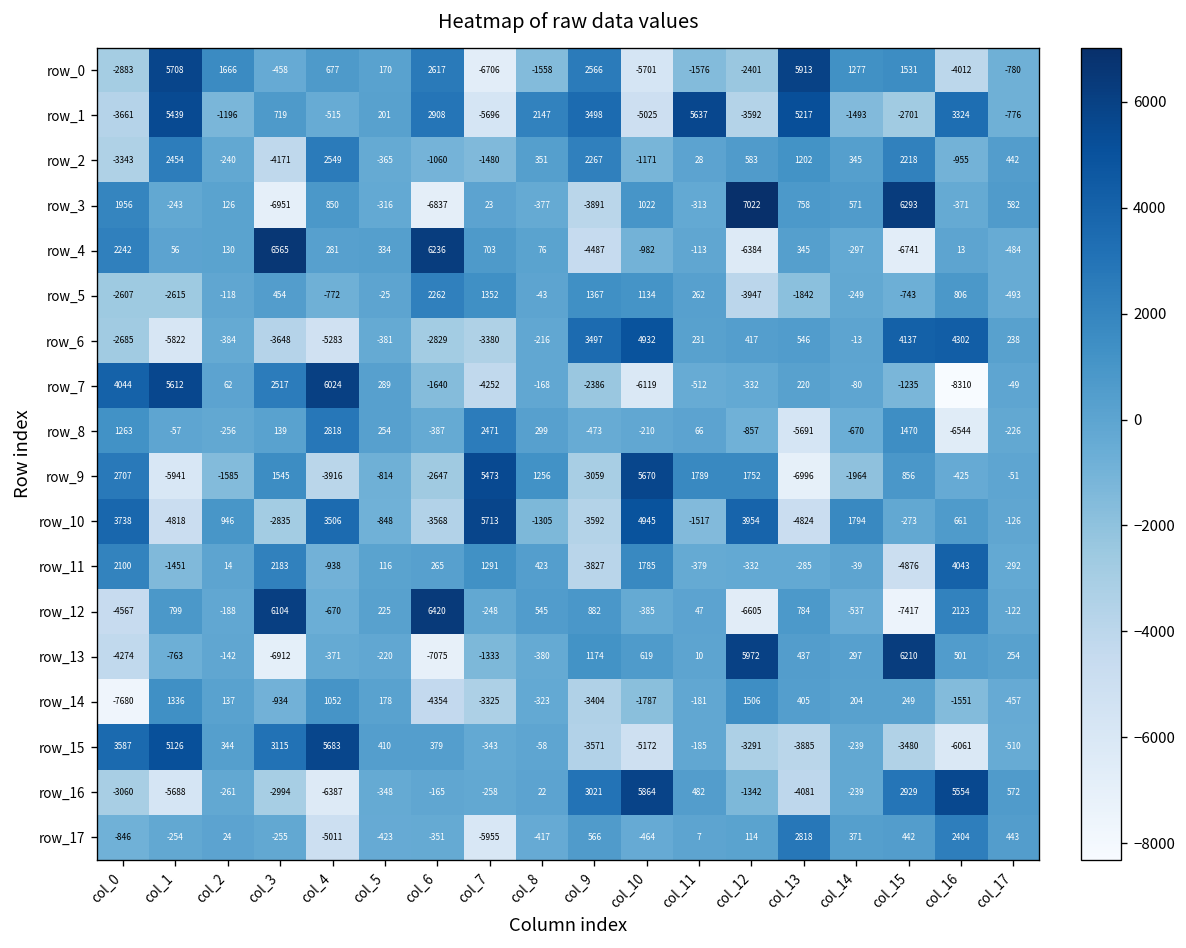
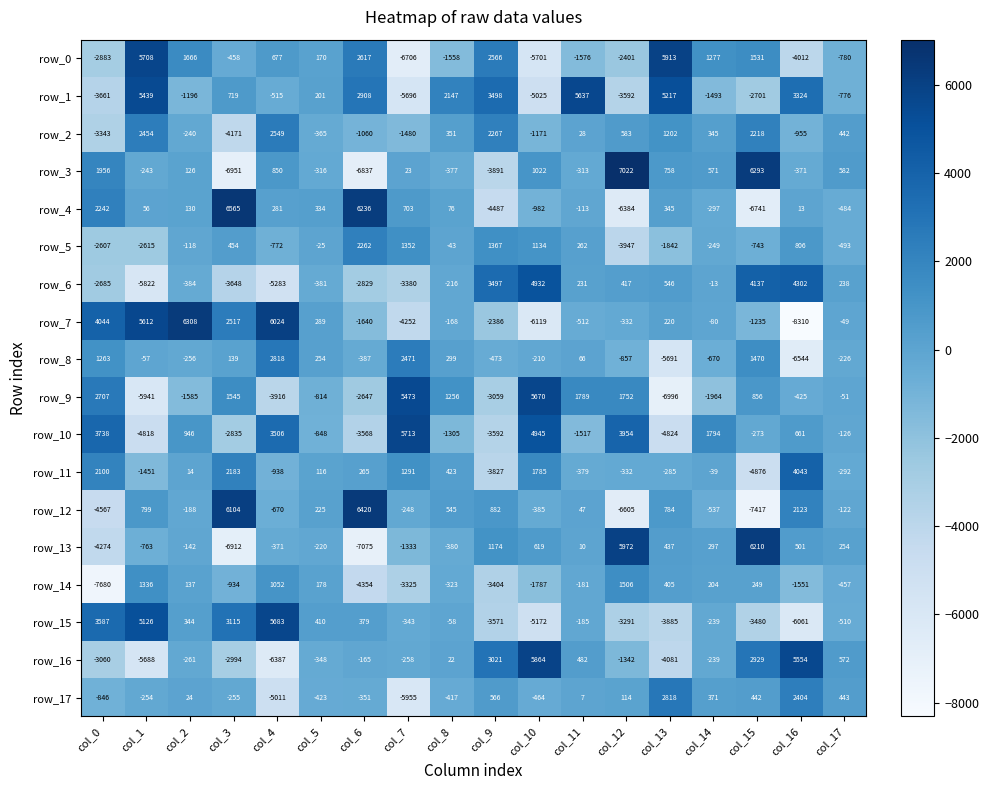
row_7, col_2: 62 -> 6308
